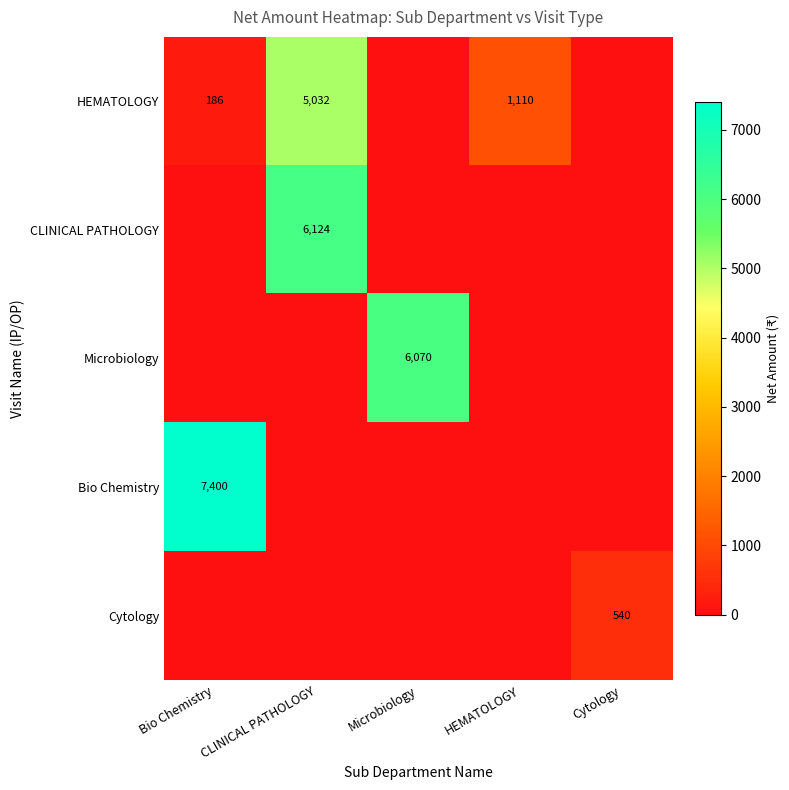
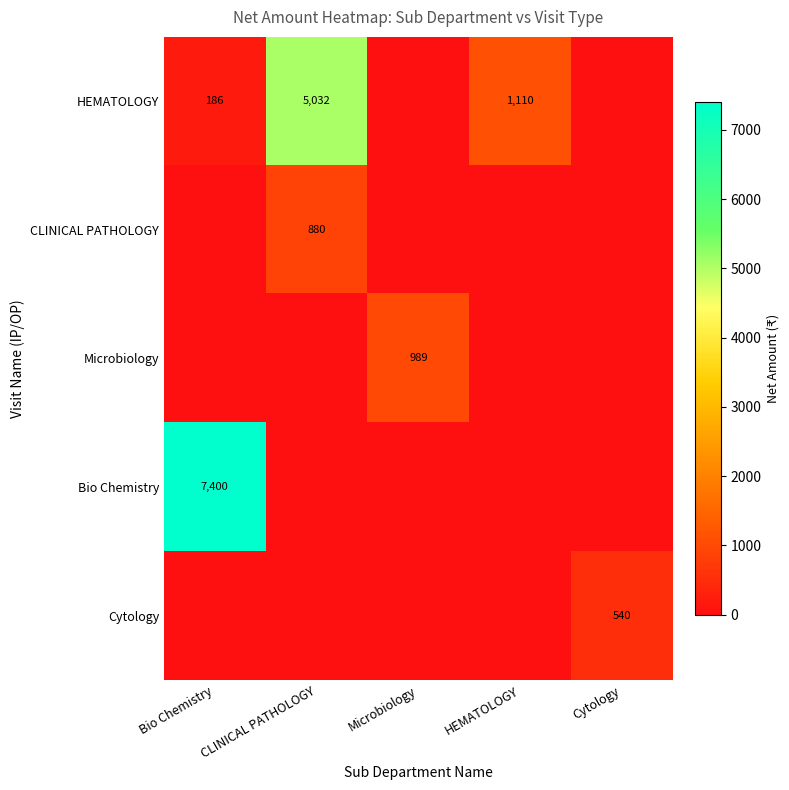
CLINICAL PATHOLOGY, CLINICAL PATHOLOGY: 6,124 -> 880
Microbiology, Microbiology: 6,070 -> 989
